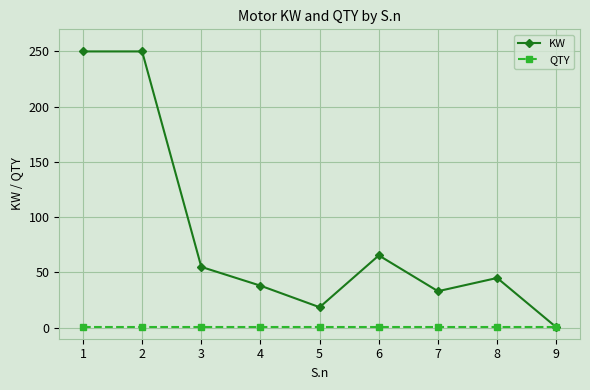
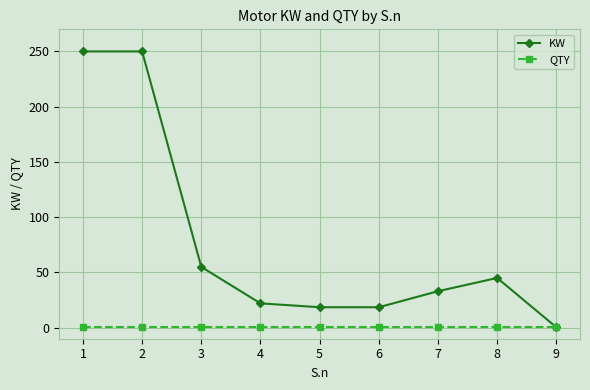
KW, 4: 38 -> 22
KW, 6: 65 -> 19
